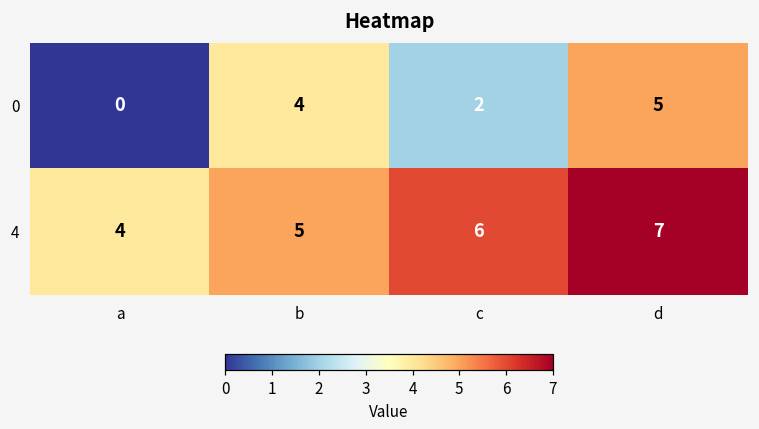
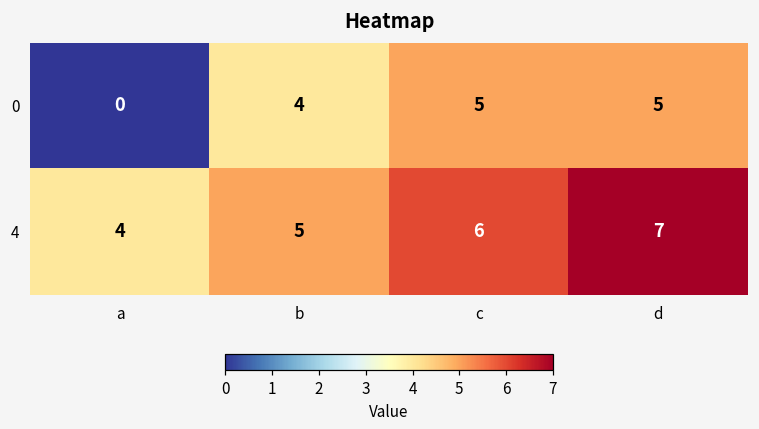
0, c: 2 -> 5
